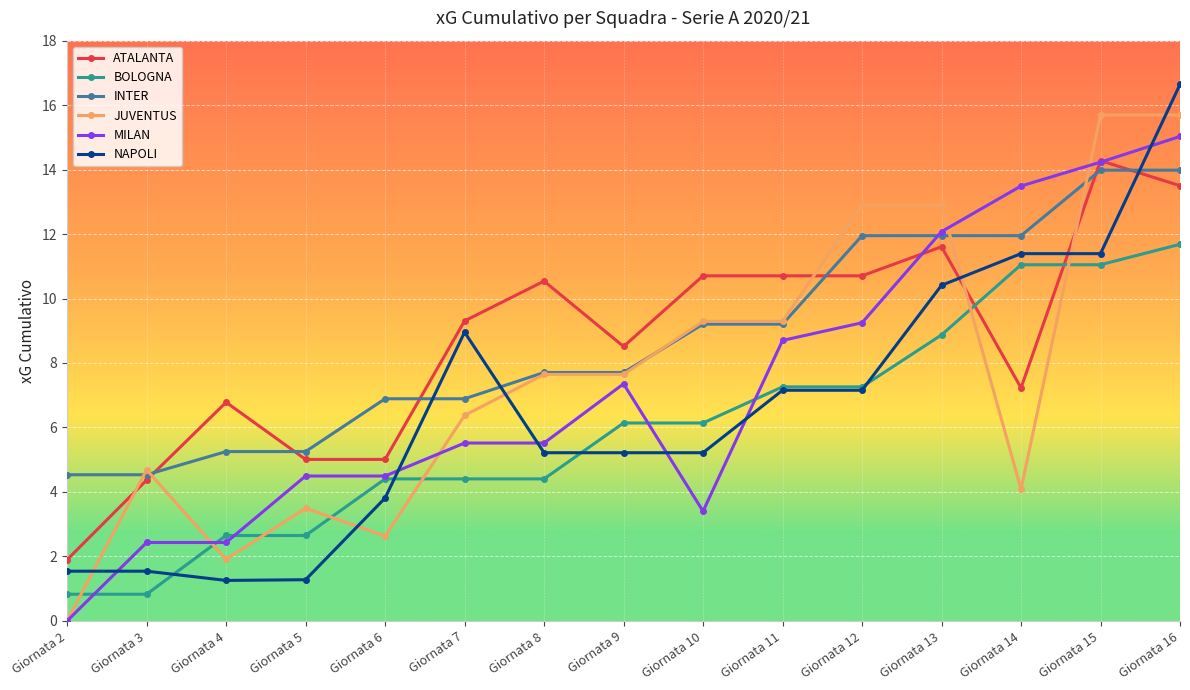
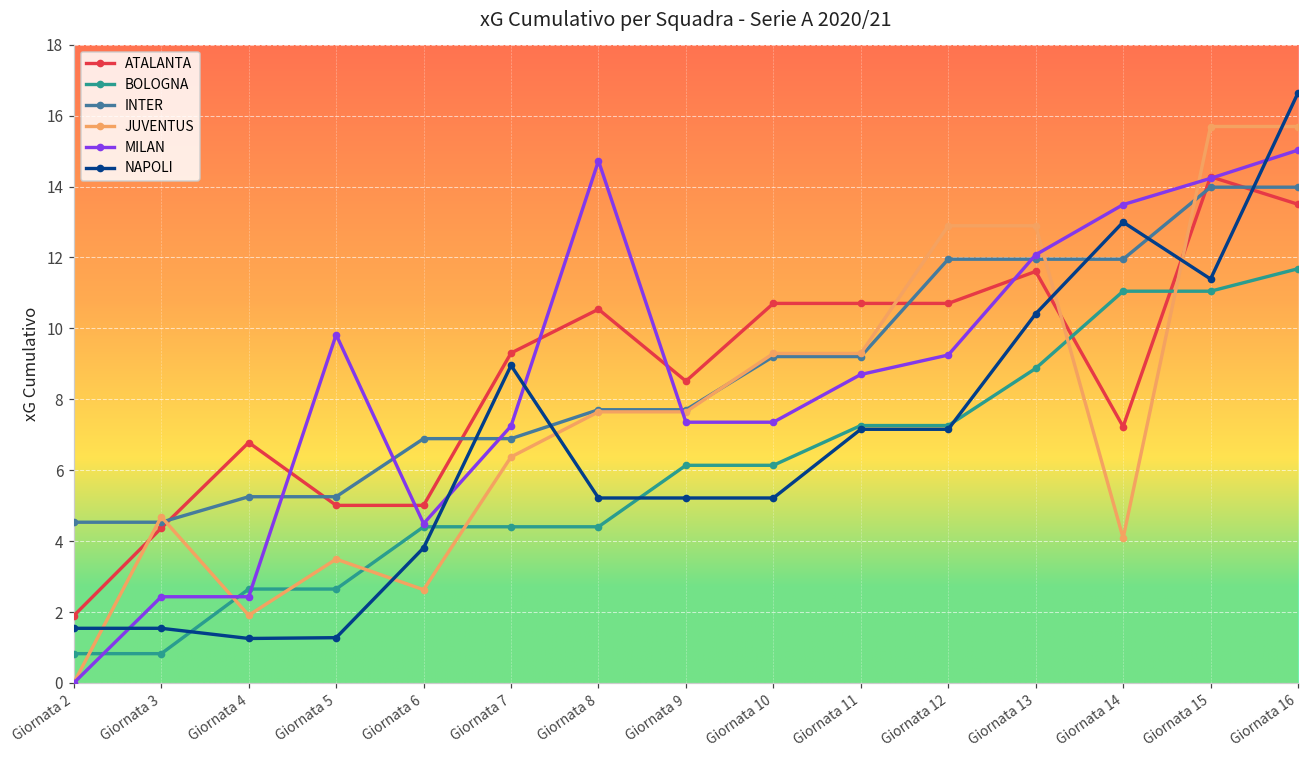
MILAN, Giornata 5: 4.5 -> 9.8
MILAN, Giornata 7: 5.5 -> 7.2
MILAN, Giornata 8: 5.5 -> 14.7
MILAN, Giornata 10: 3.4 -> 7.4
NAPOLI, Giornata 14: 11.4 -> 13.0
